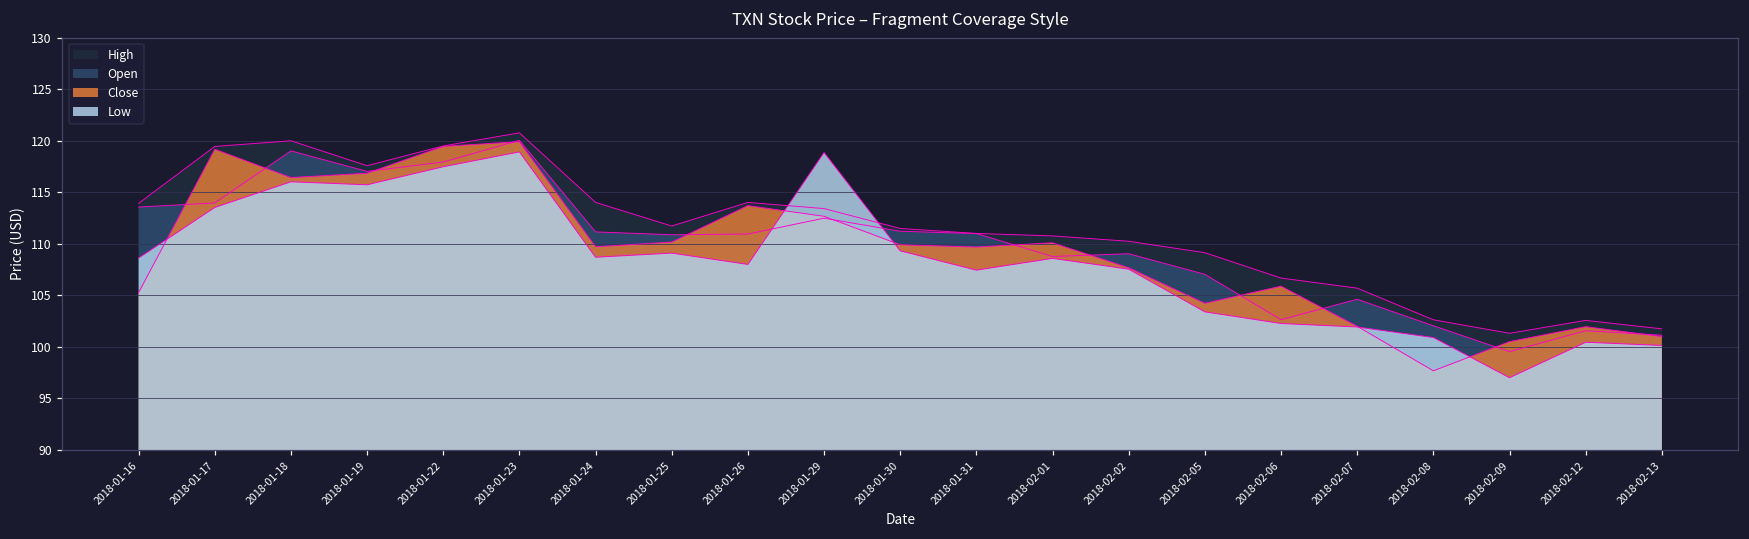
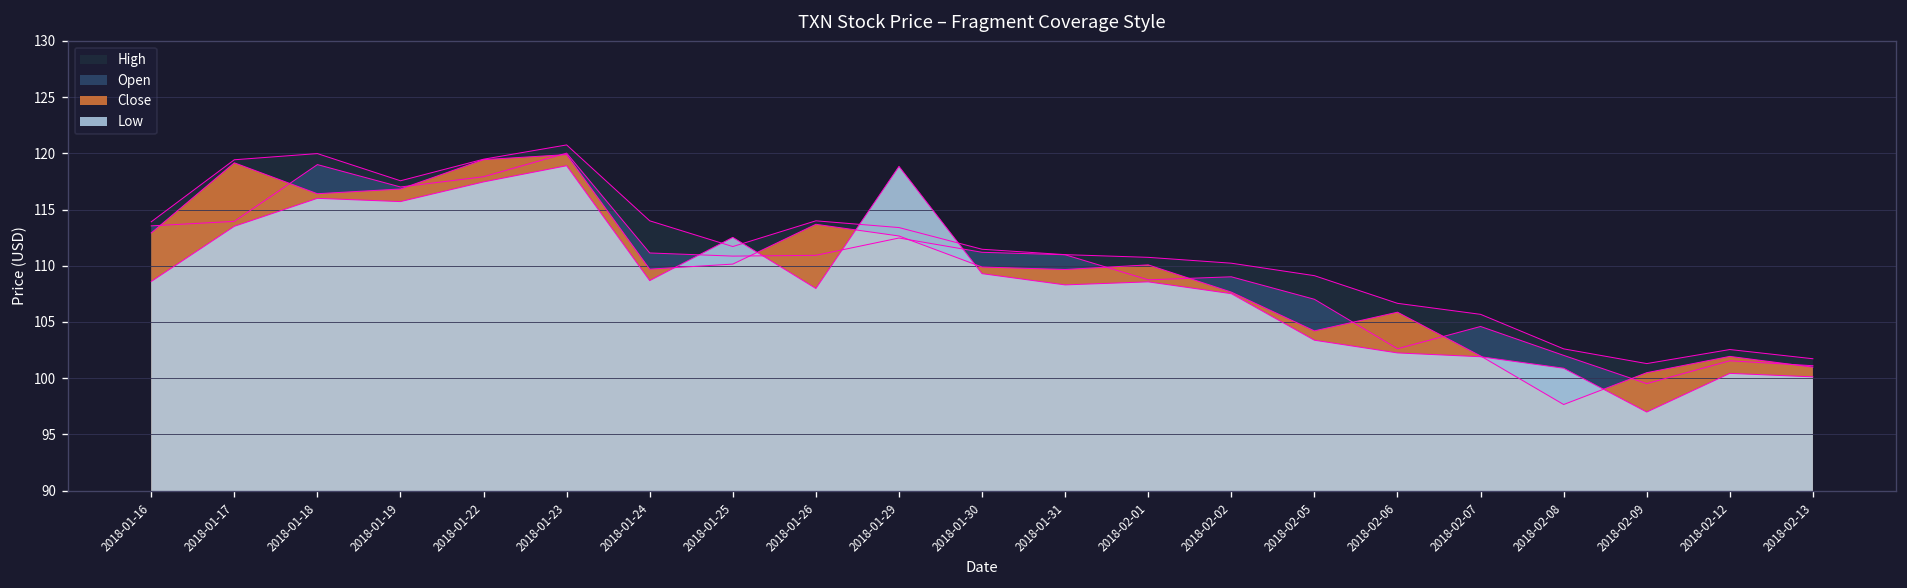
Close, 2018-01-16: 105 -> 113
Low, 2018-01-25: 109 -> 113
Low, 2018-01-31: 107 -> 108
